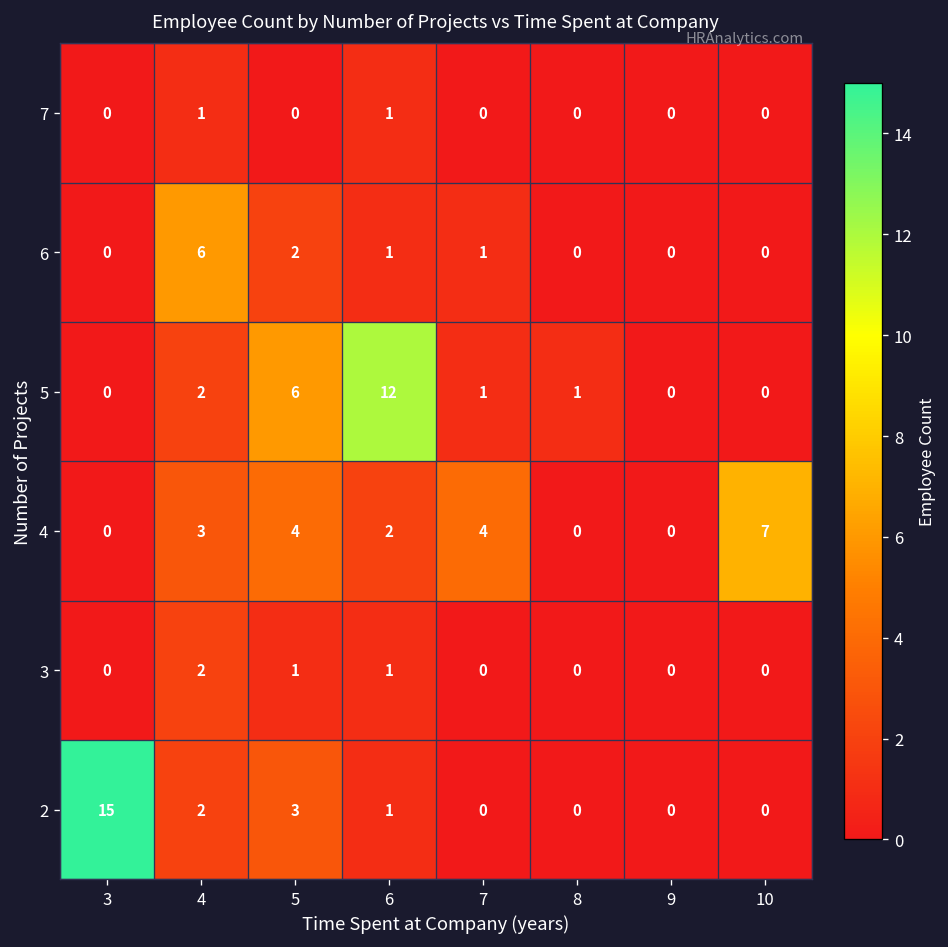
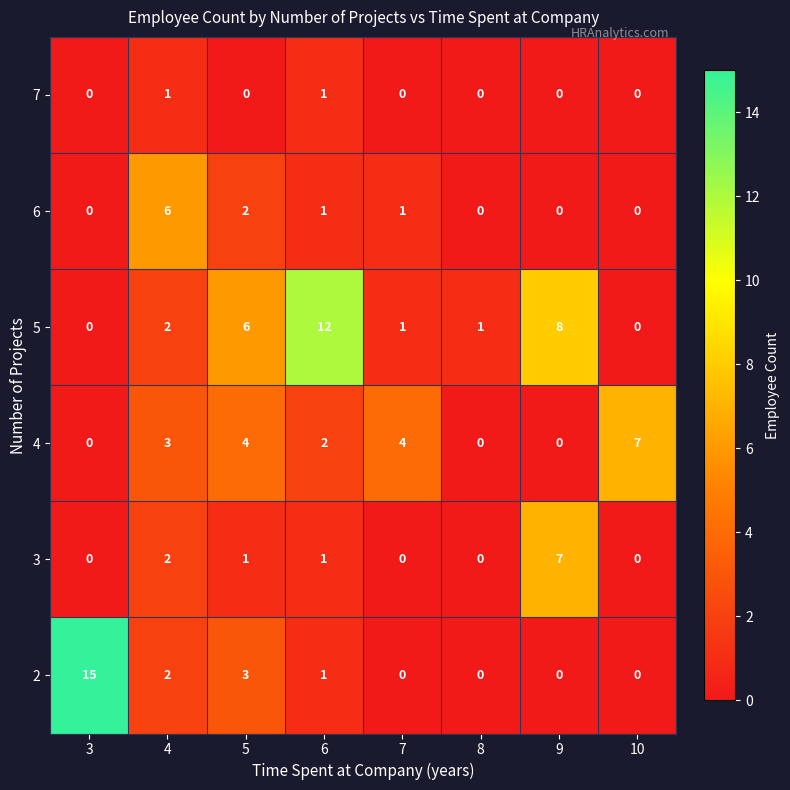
5, 9: 0 -> 8
3, 9: 0 -> 7
